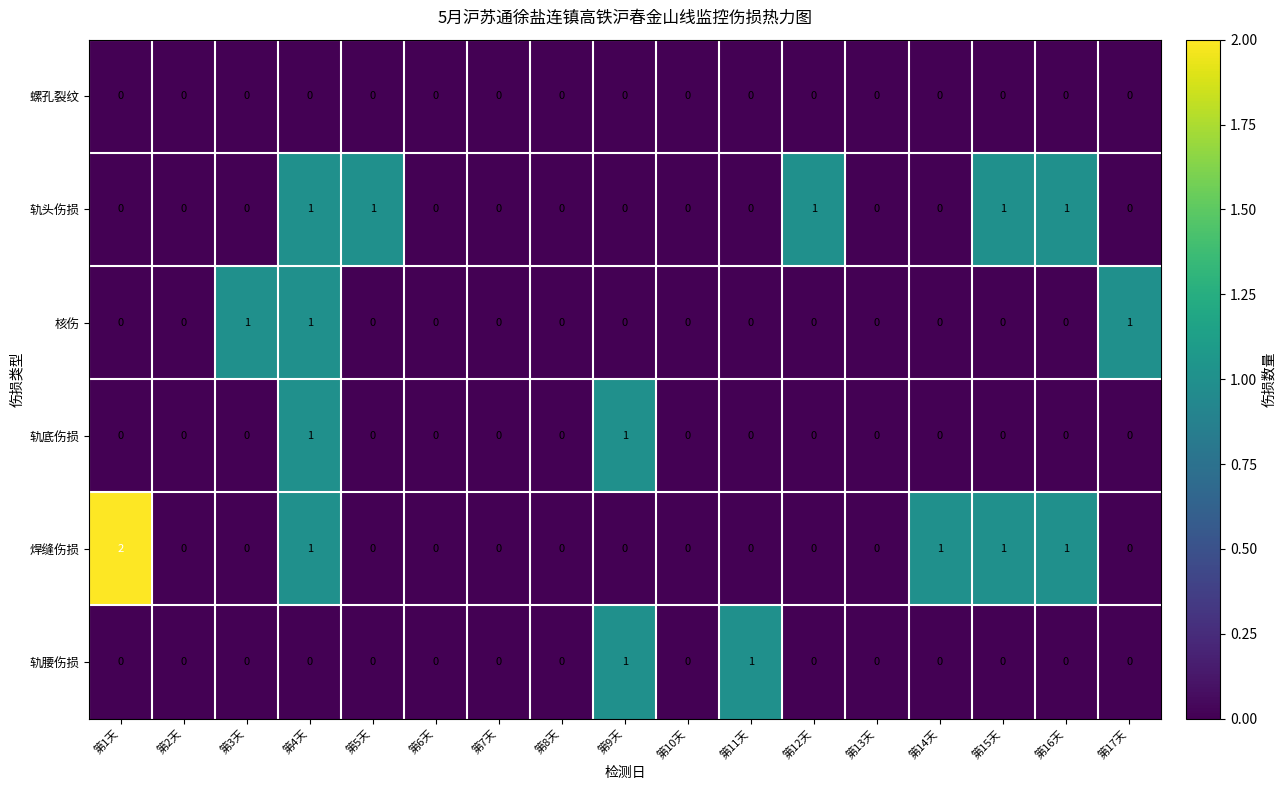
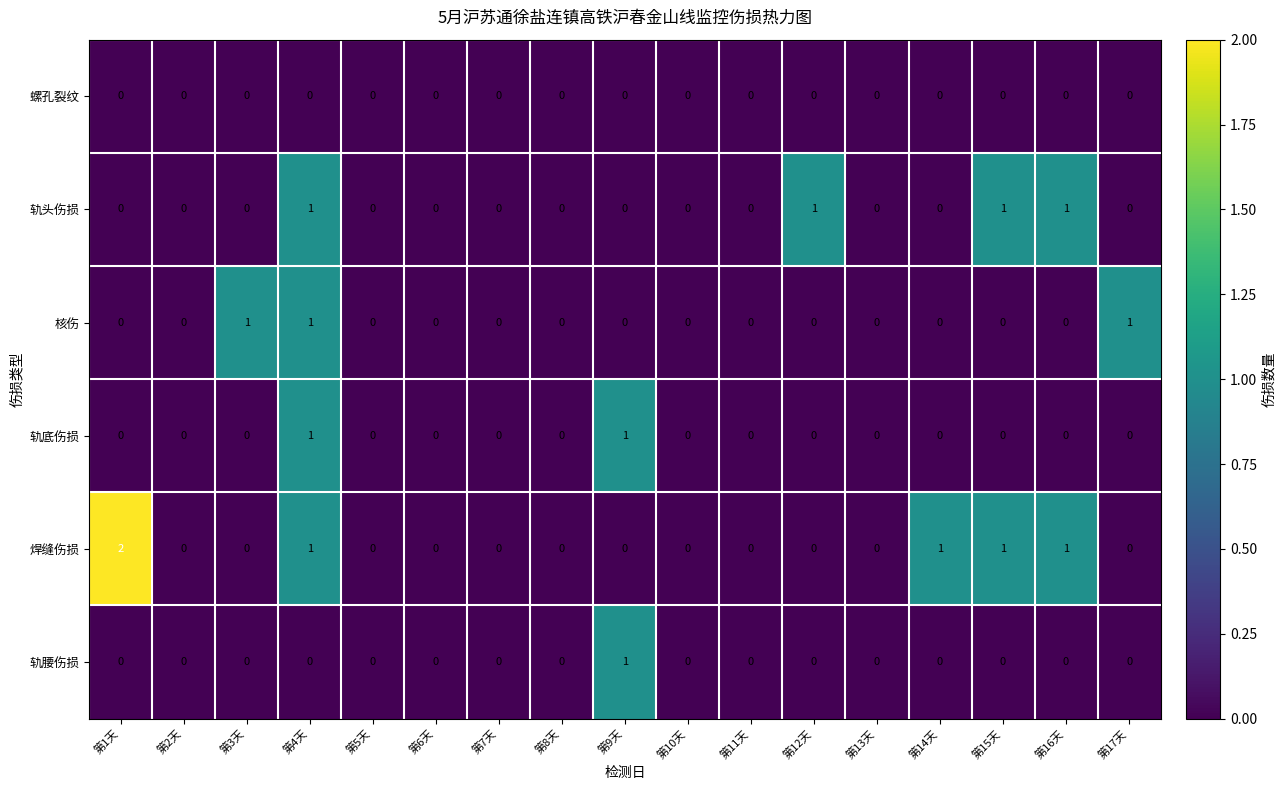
轨头伤损, 第5天: 1 -> 0
轨腰伤损, 第11天: 1 -> 0
